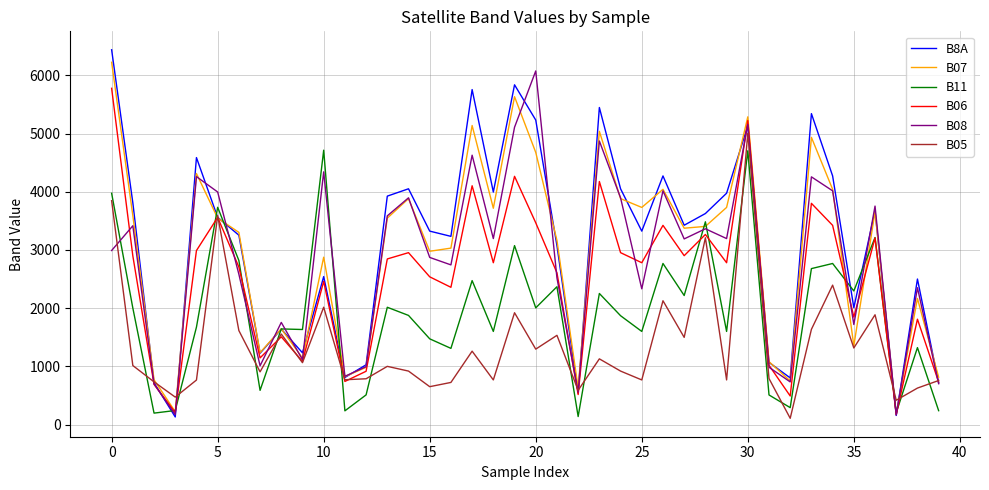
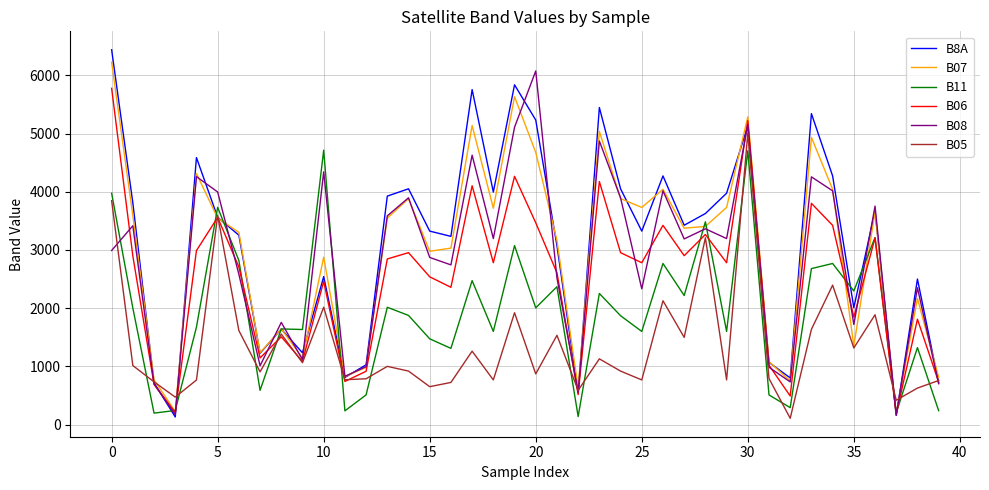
B05, 20: 1300 -> 900
